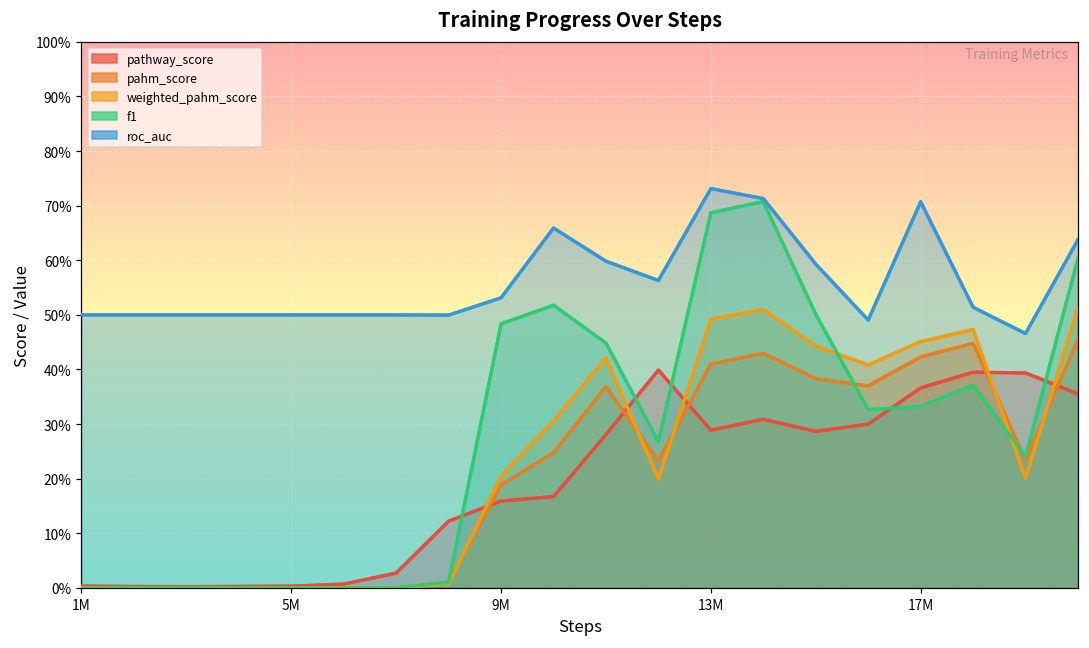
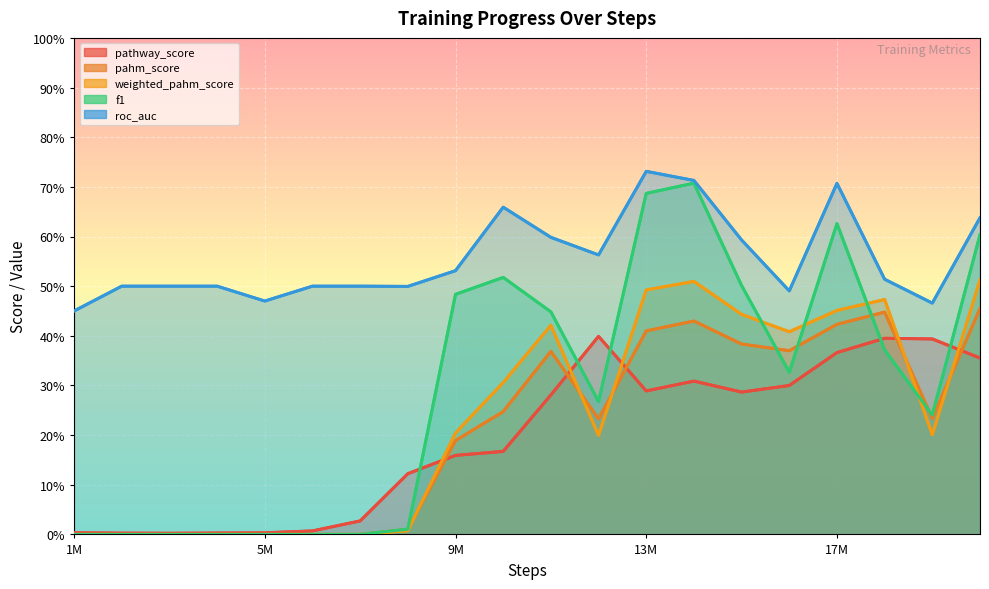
roc_auc, 1M: 50% -> 45%
roc_auc, 5M: 50% -> 47%
f1, 17M: 33% -> 63%
